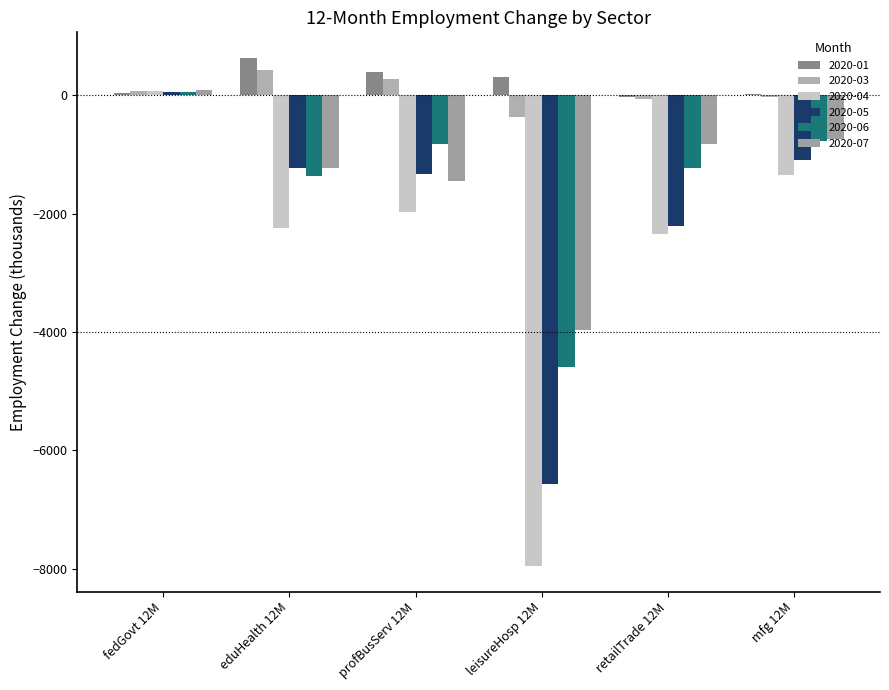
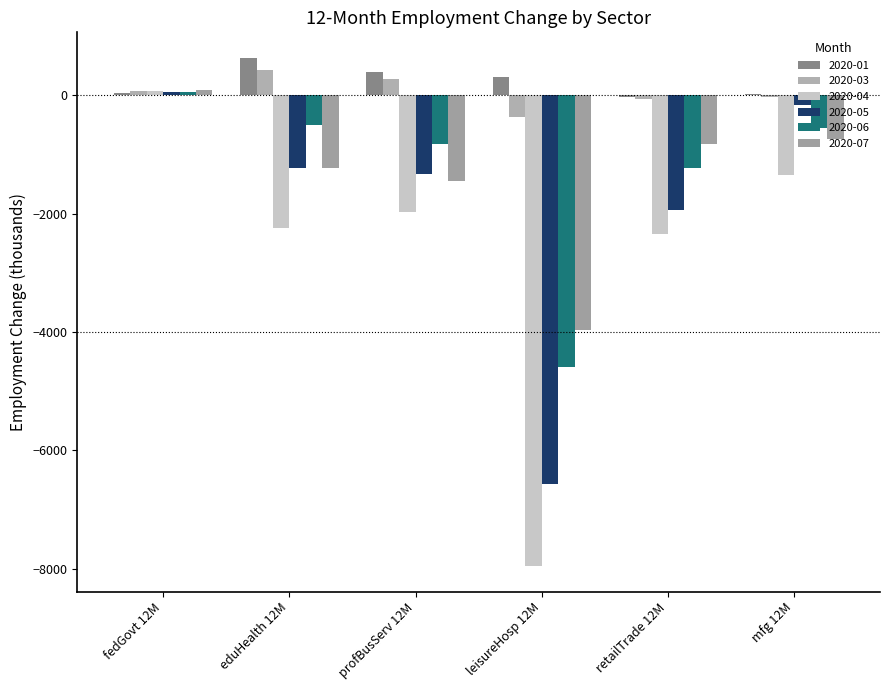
2020-06, eduHealth 12M: -1400 -> -500
2020-05, retailTrade 12M: -2200 -> -1900
2020-05, mfg 12M: -1100 -> -200
2020-06, mfg 12M: -800 -> -600
